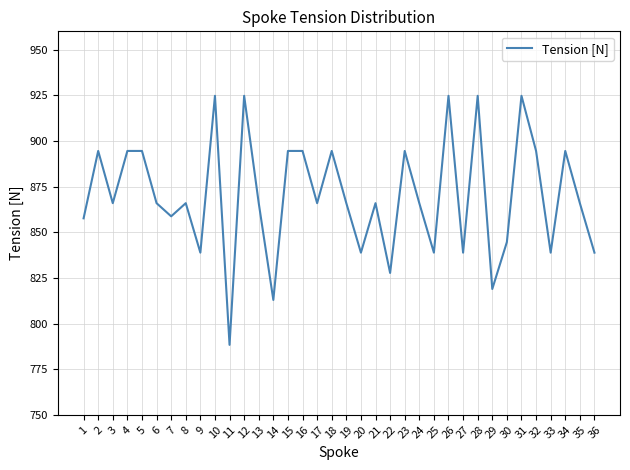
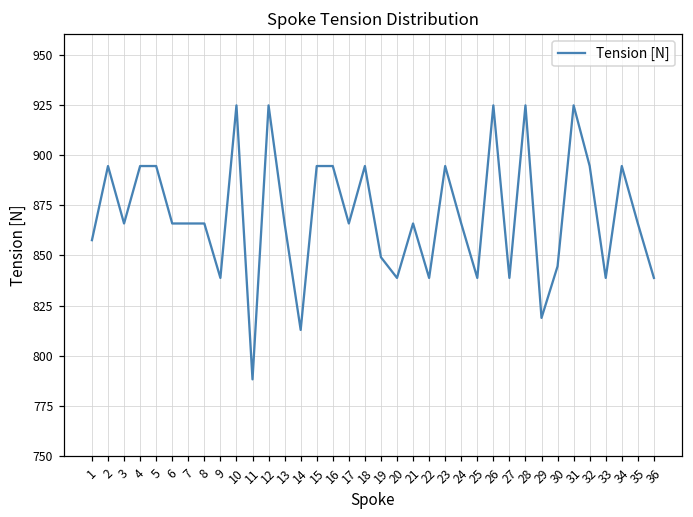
7: 859 -> 866
19: 866 -> 849
22: 828 -> 839
